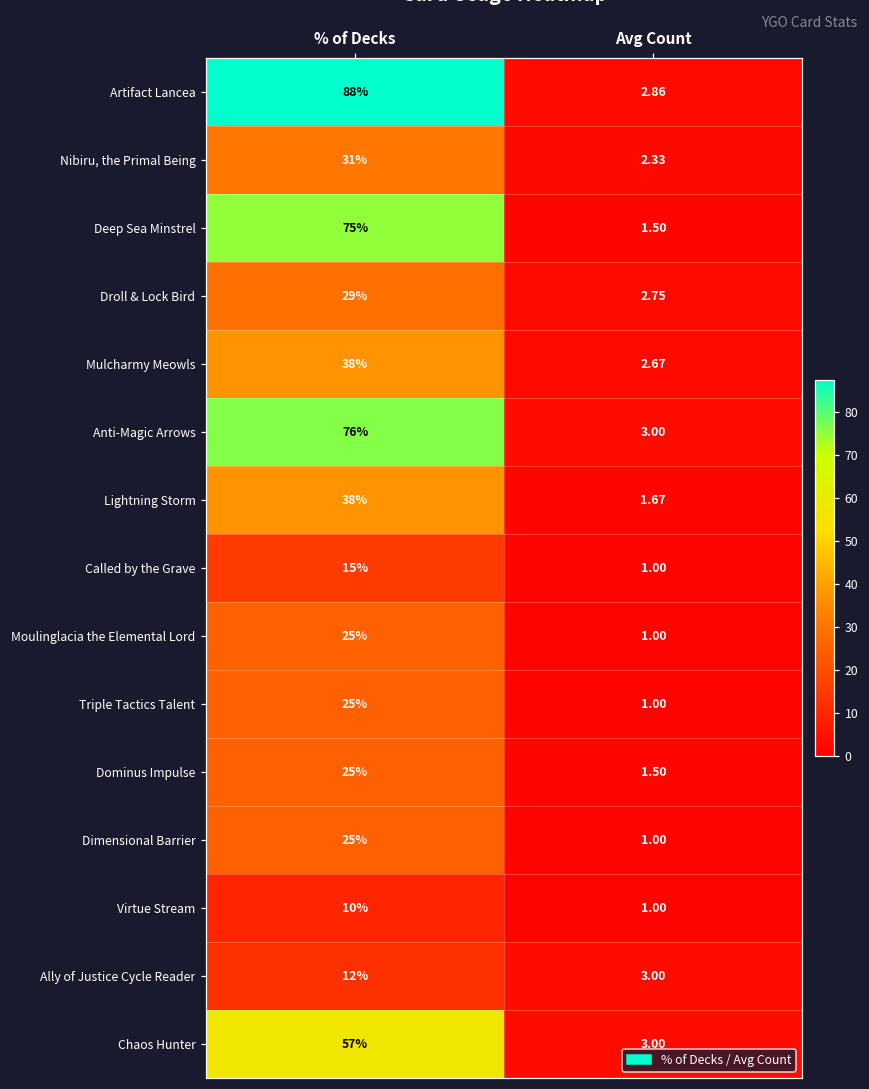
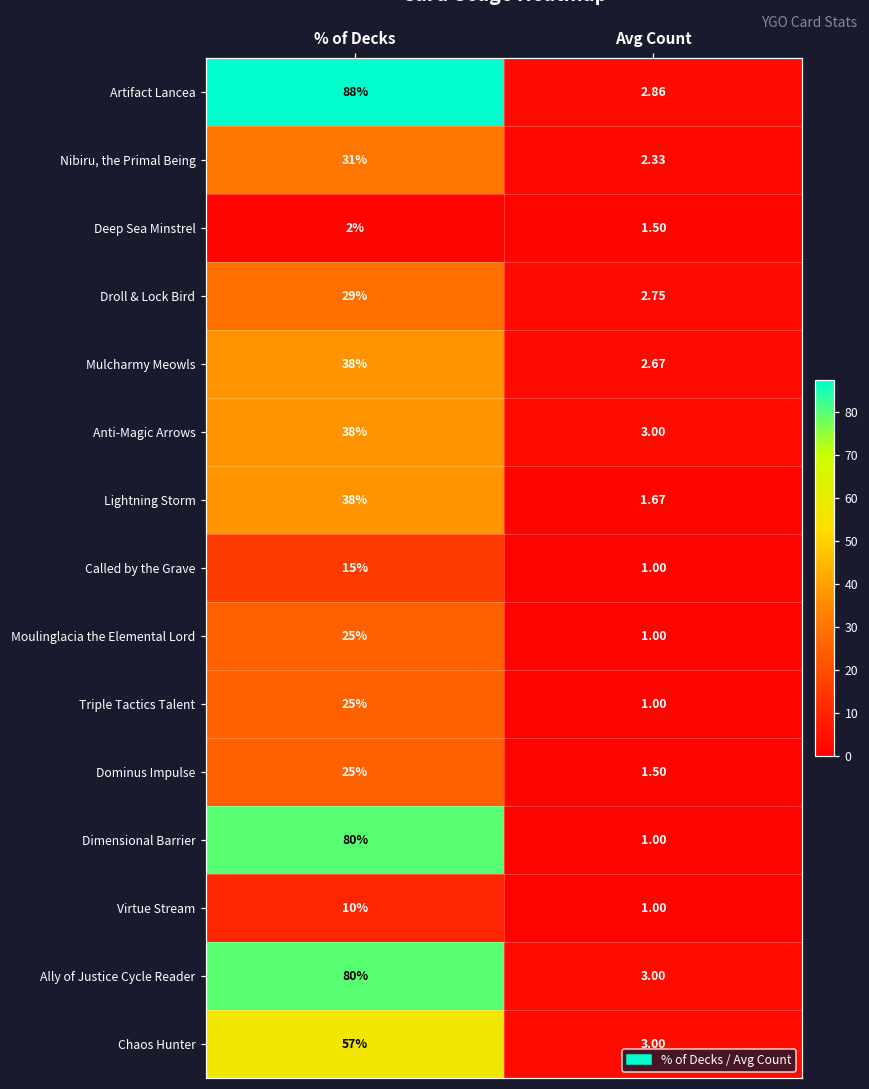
Deep Sea Minstrel, % of Decks: 75% -> 2%
Anti-Magic Arrows, % of Decks: 76% -> 38%
Dimensional Barrier, % of Decks: 25% -> 80%
Ally of Justice Cycle Reader, % of Decks: 12% -> 80%
